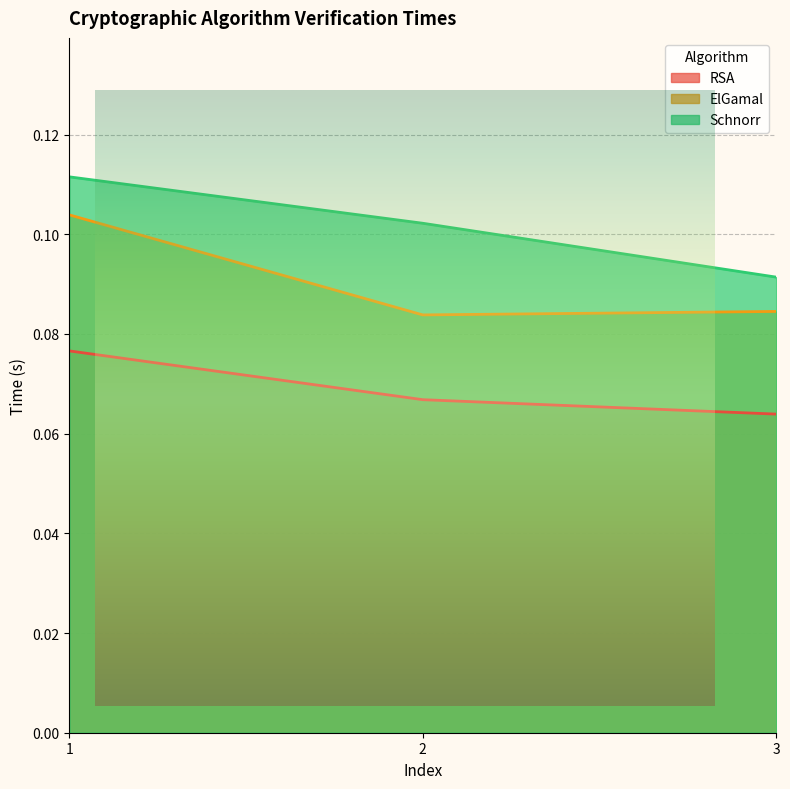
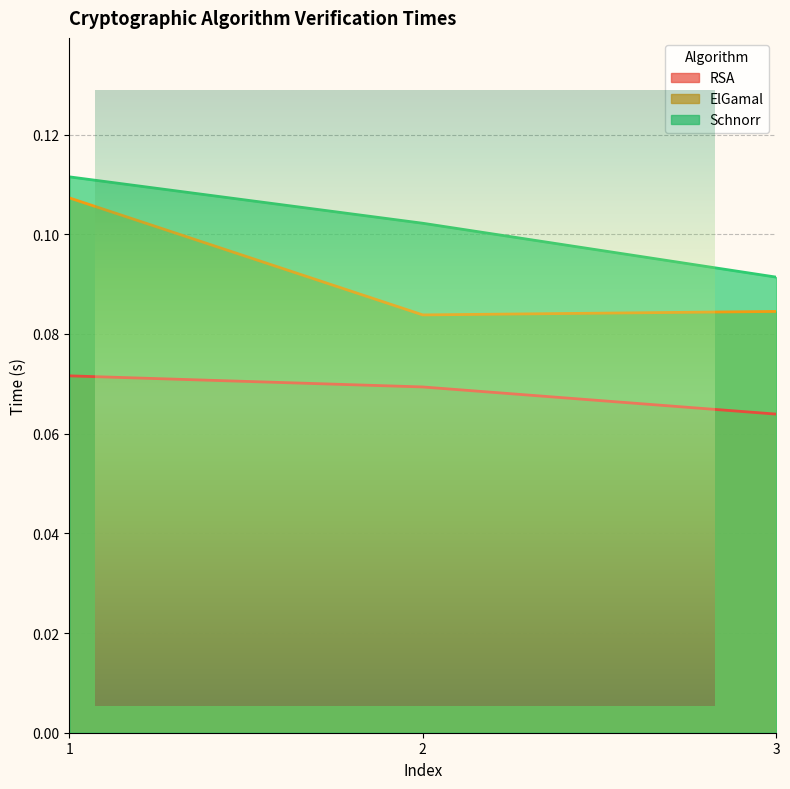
Cryptographic Algorithm Verification Times, RSA, 1: 0.077 -> 0.072
Cryptographic Algorithm Verification Times, ElGamal, 1: 0.104 -> 0.107
Cryptographic Algorithm Verification Times, RSA, 2: 0.067 -> 0.069
